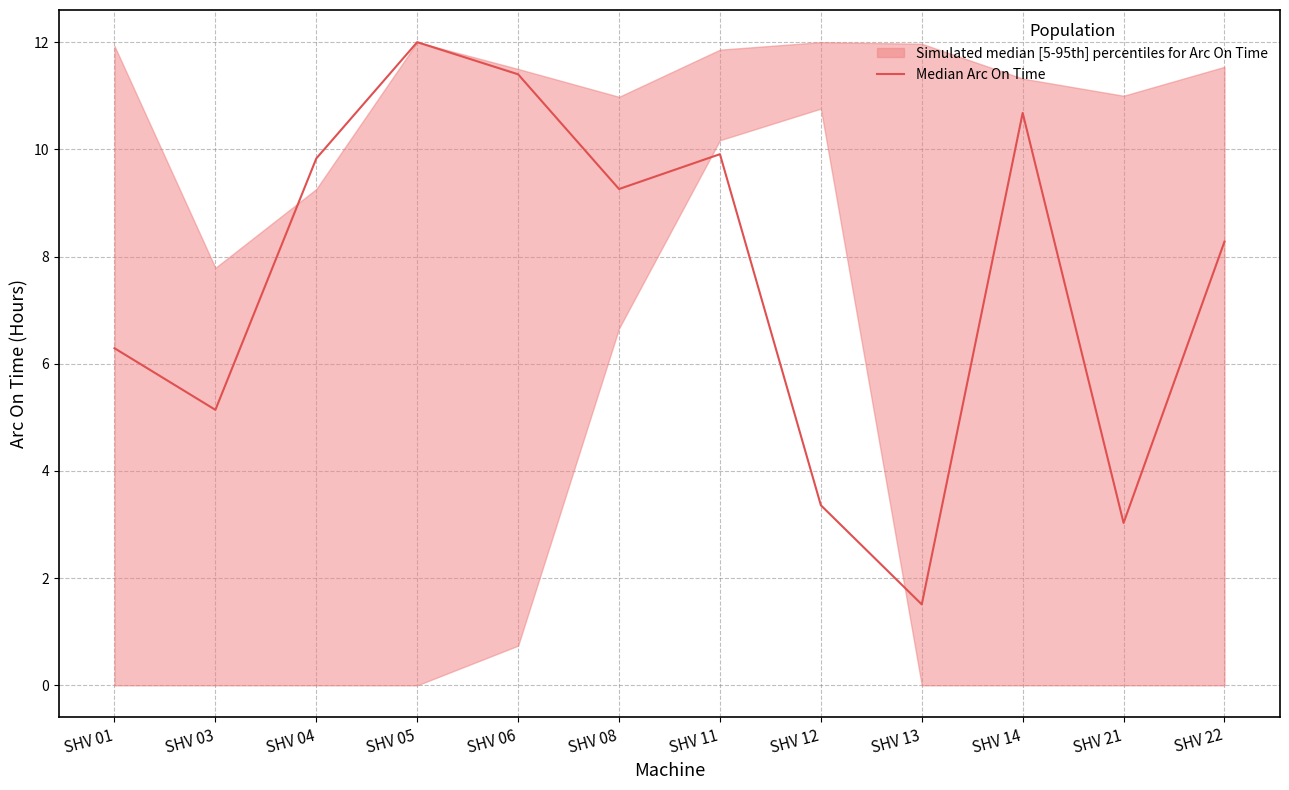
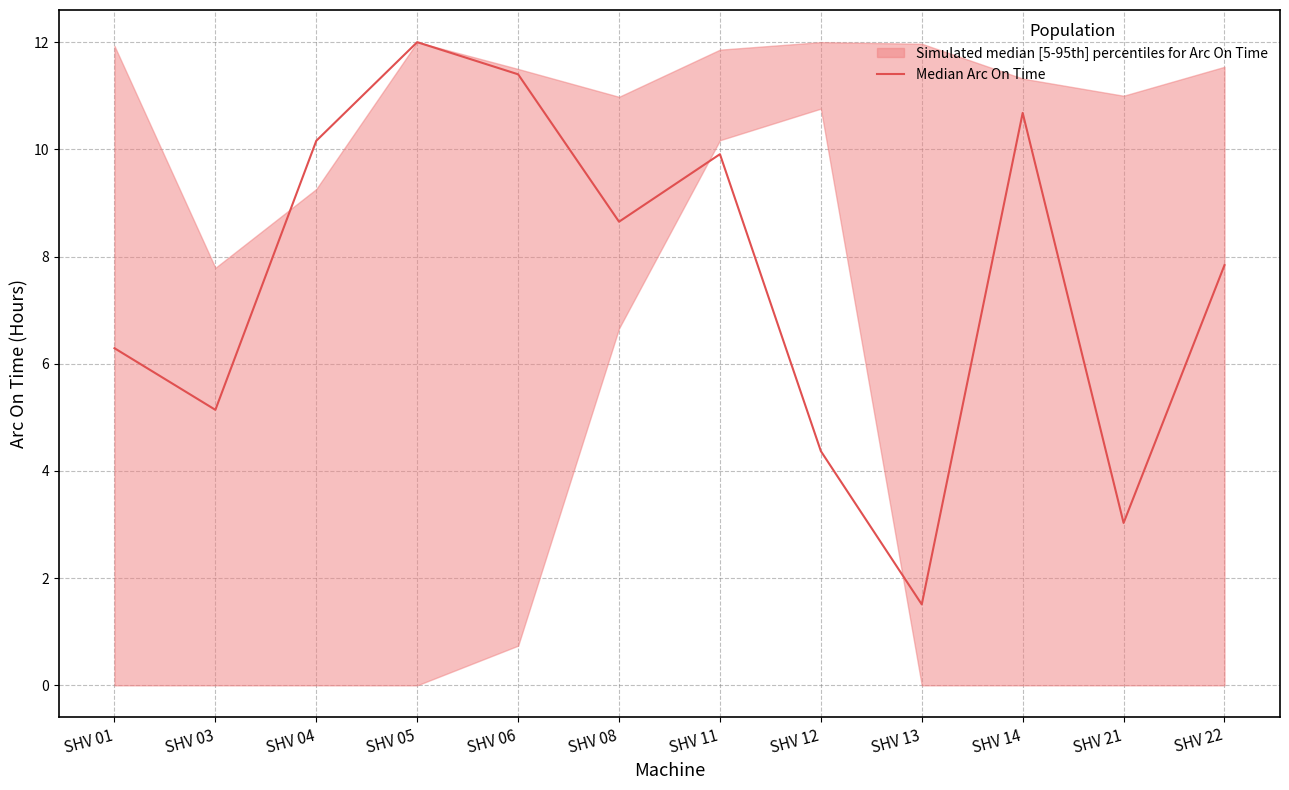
Median Arc On Time, SHV 04: 9.8 -> 10.2
Median Arc On Time, SHV 08: 9.3 -> 8.7
Median Arc On Time, SHV 12: 3.4 -> 4.4
Median Arc On Time, SHV 22: 8.3 -> 7.8
